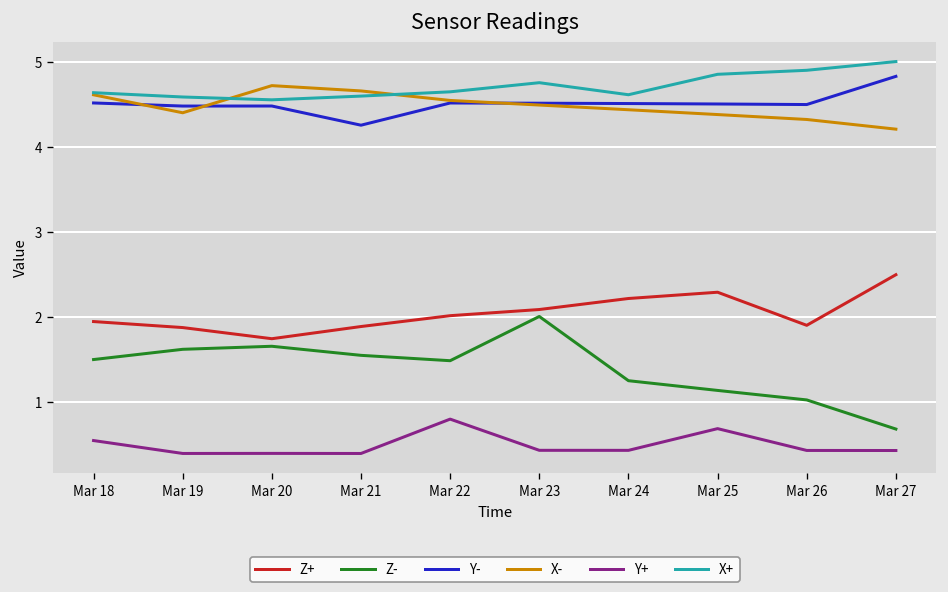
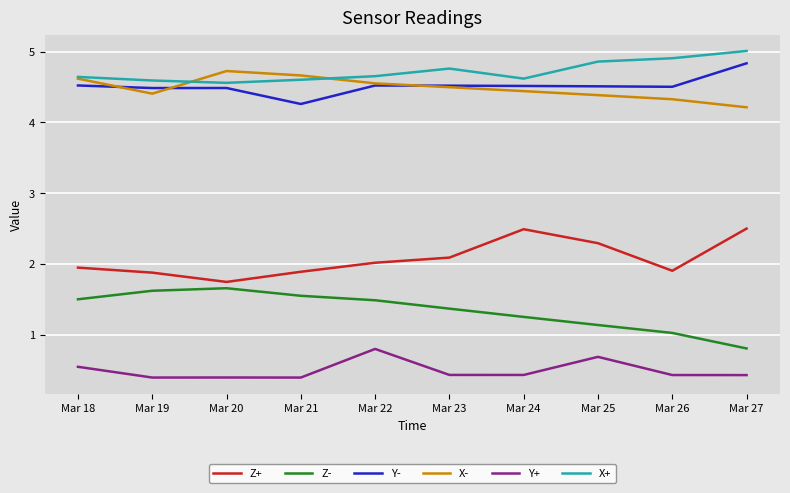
Z-, Mar 23: 2.0 -> 1.4
Z+, Mar 24: 2.2 -> 2.5
Z-, Mar 27: 0.7 -> 0.8
